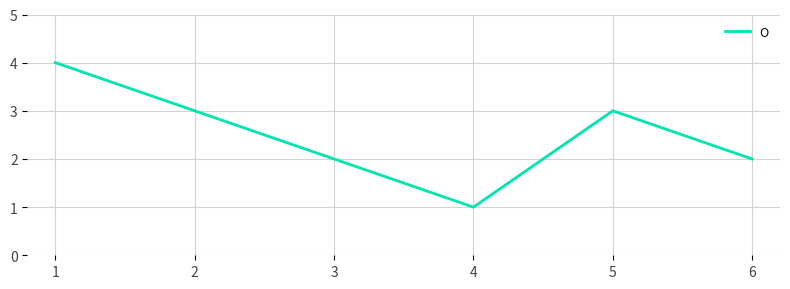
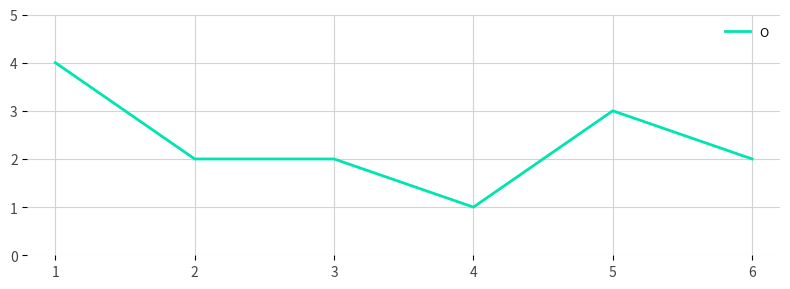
2: 3 -> 2
